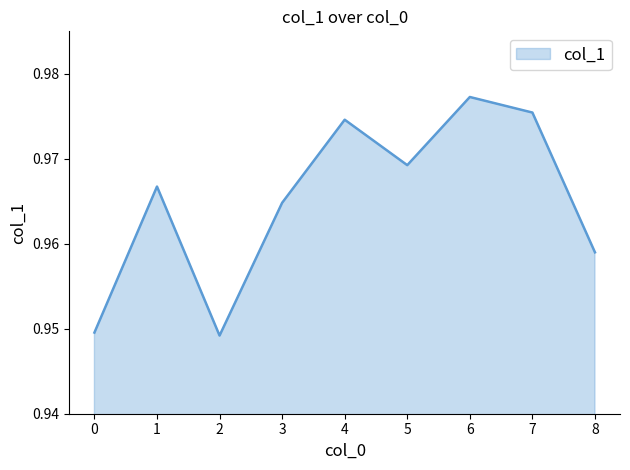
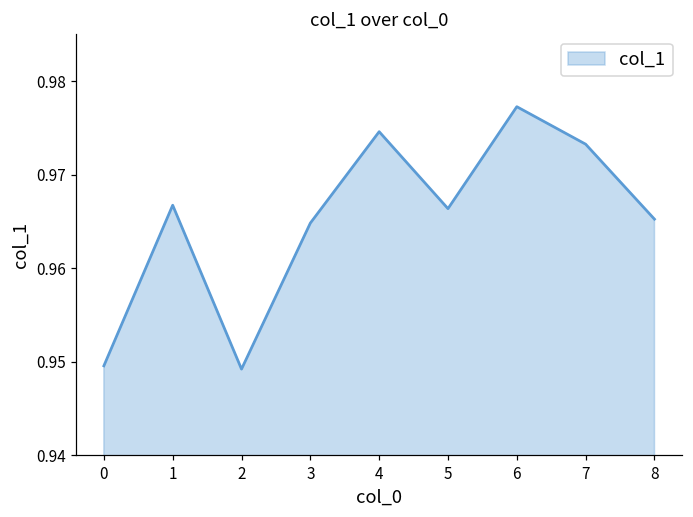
5: 0.969 -> 0.966
7: 0.975 -> 0.973
8: 0.959 -> 0.965
